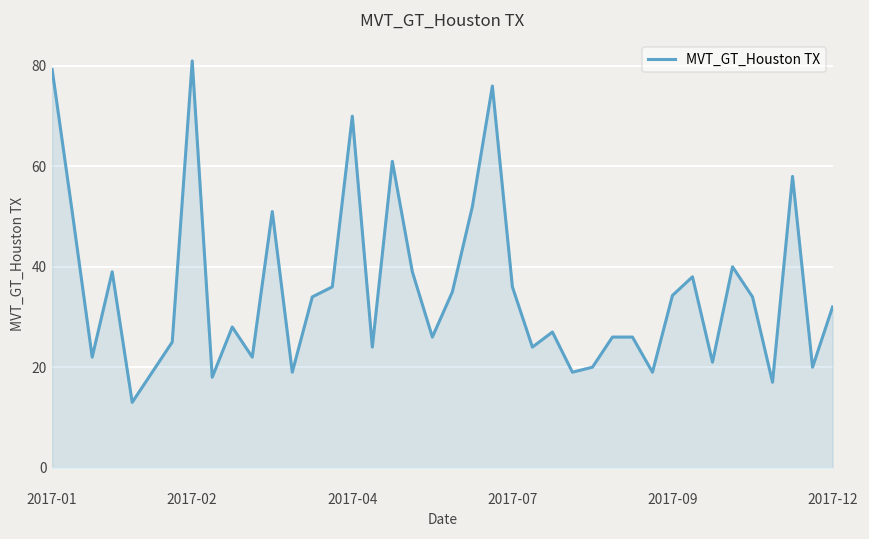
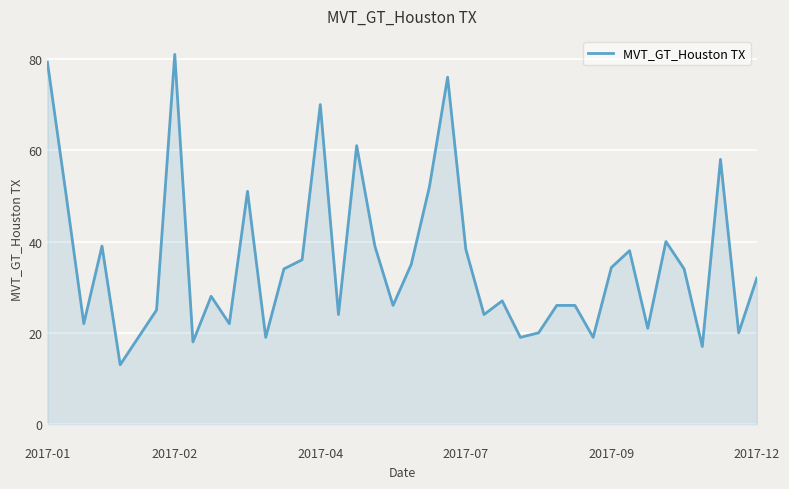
2017-07: 36 -> 38
